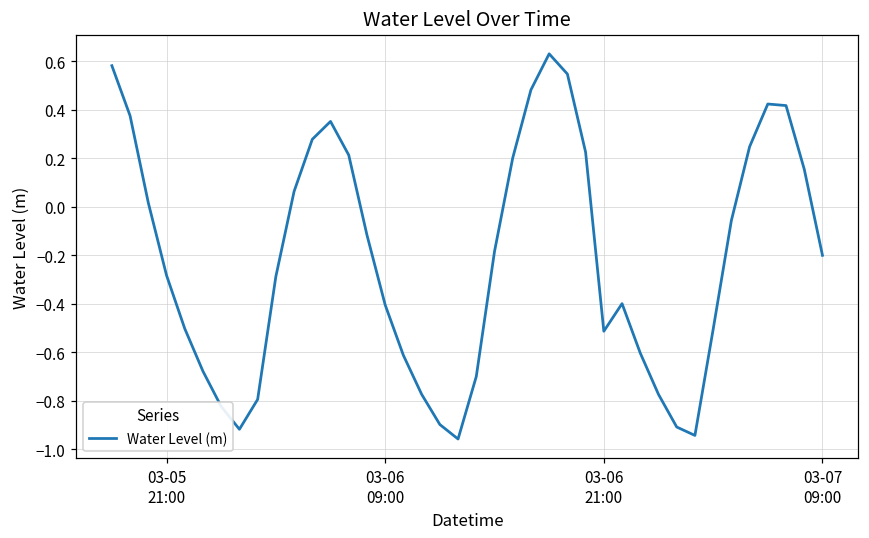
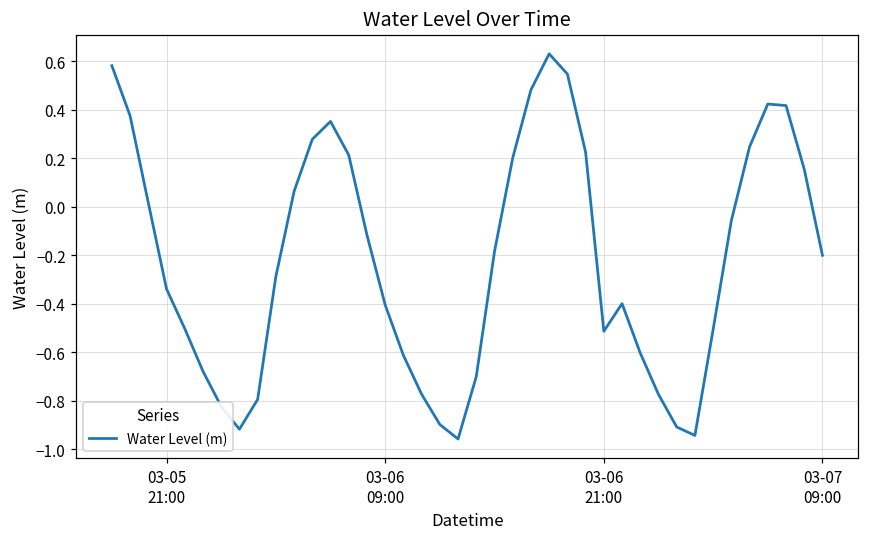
03-05 21:00: -0.28 -> -0.34
